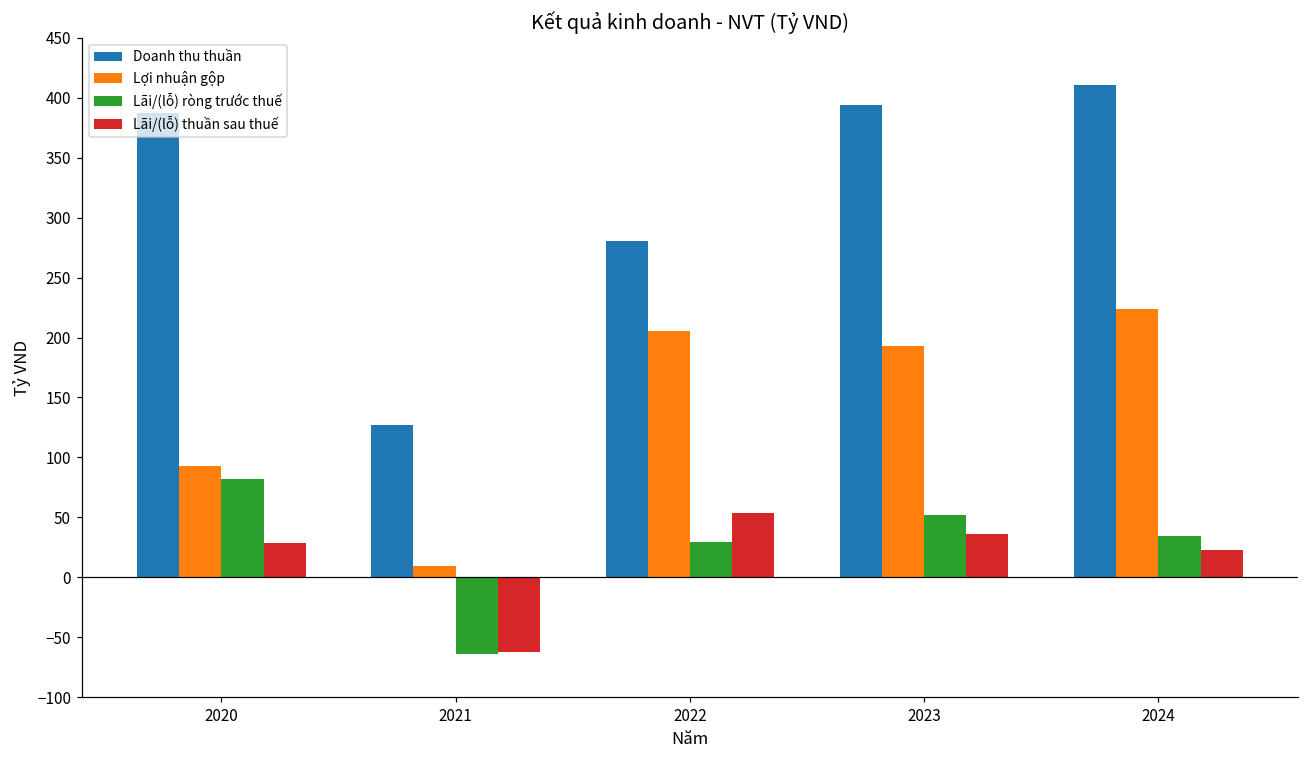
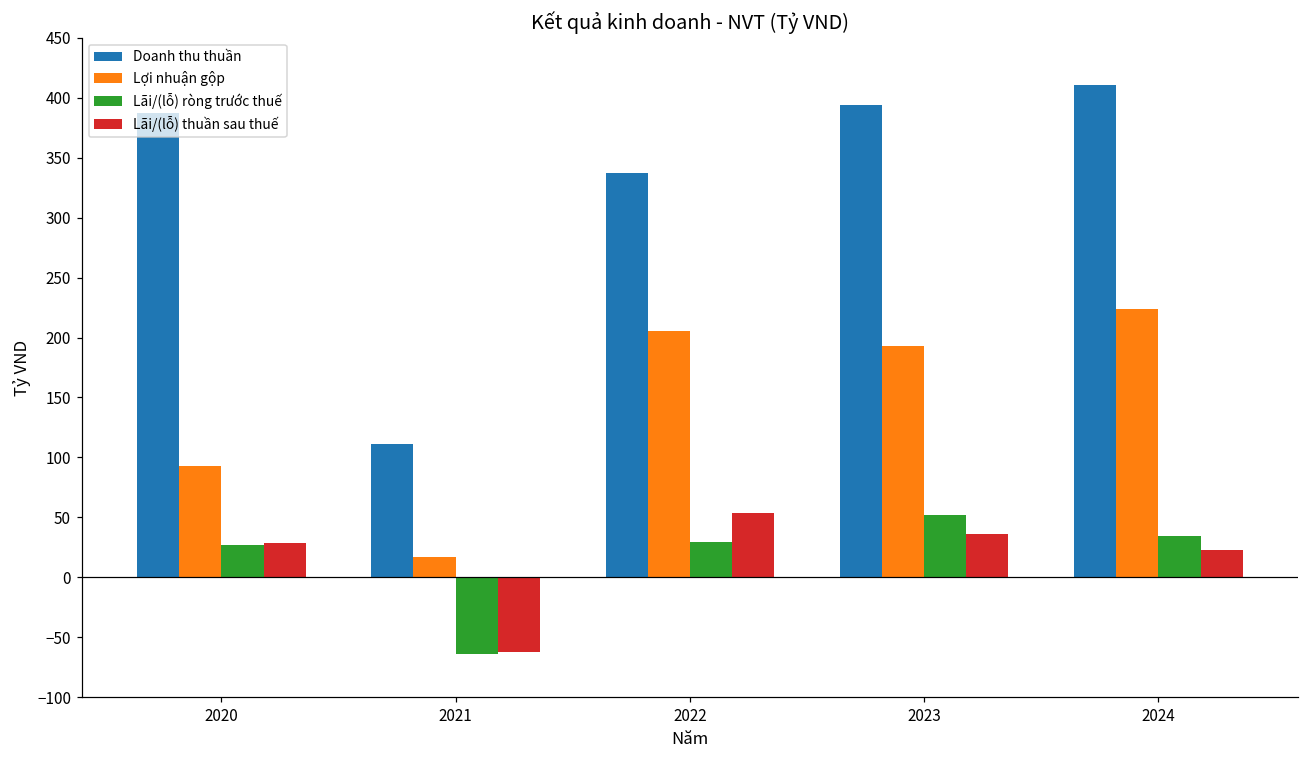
Lãi/(lỗ) ròng trước thuế, 2020: 82 -> 27
Doanh thu thuần, 2021: 127 -> 111
Lợi nhuận gộp, 2021: 9 -> 17
Doanh thu thuần, 2022: 280 -> 337
